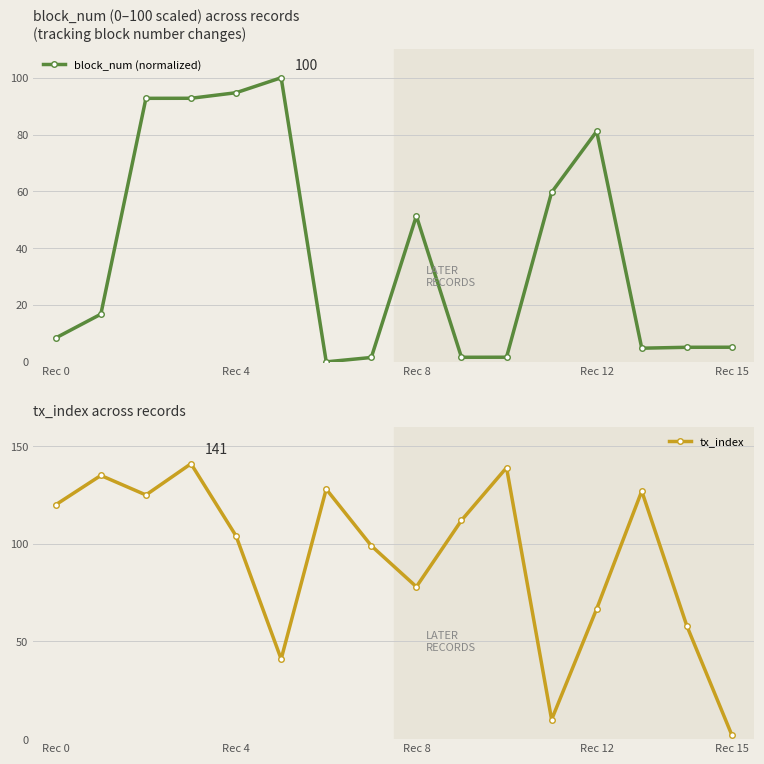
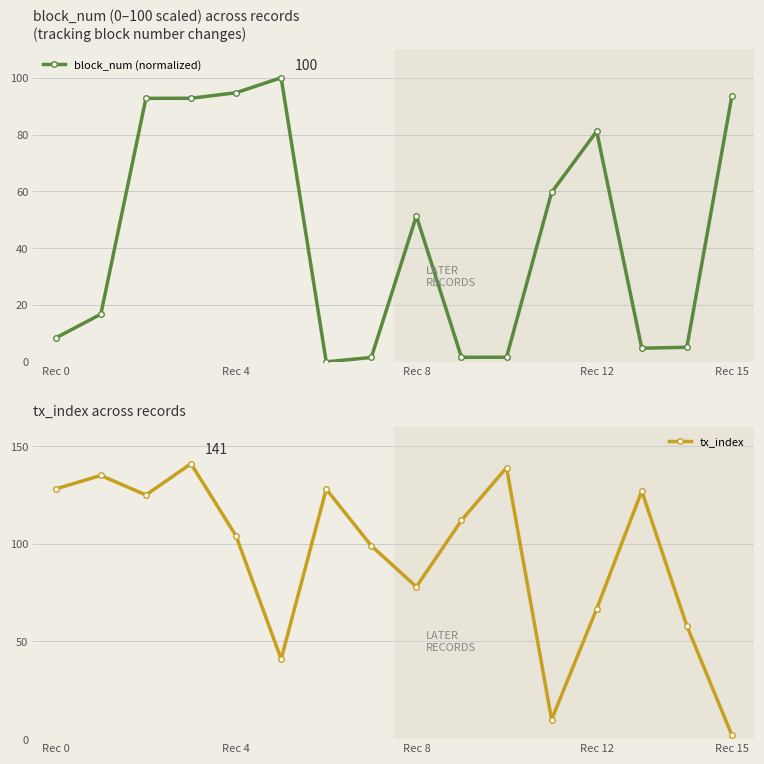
block_num (0–100 scaled) across records (tracking block number changes), Rec 15: 5 -> 94
tx_index across records, Rec 0: 120 -> 128
